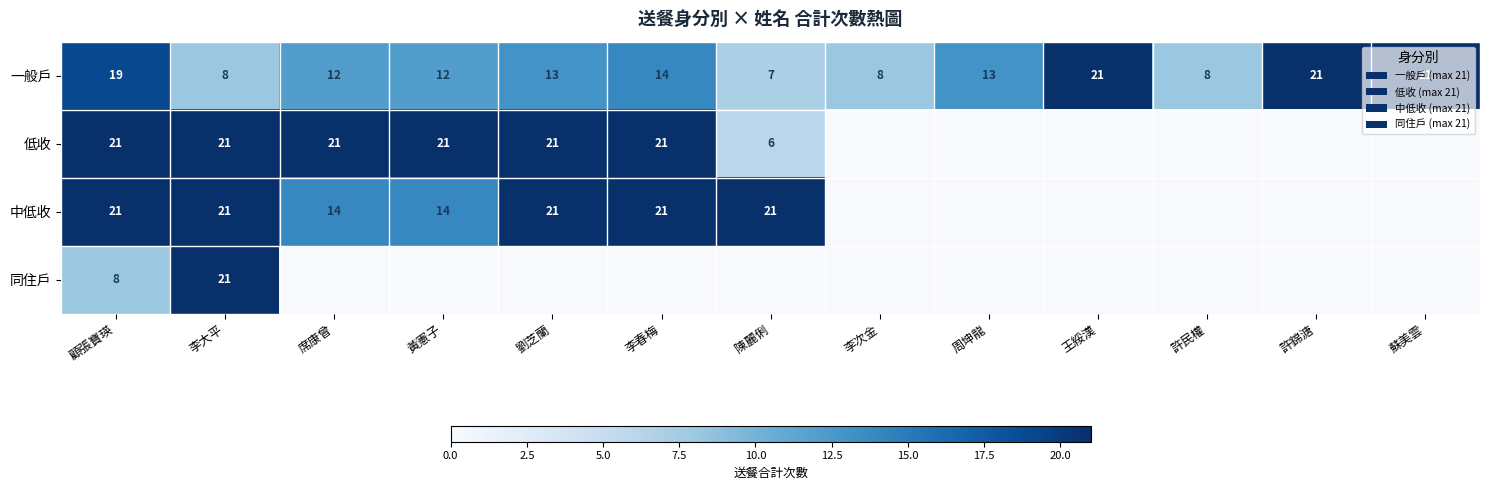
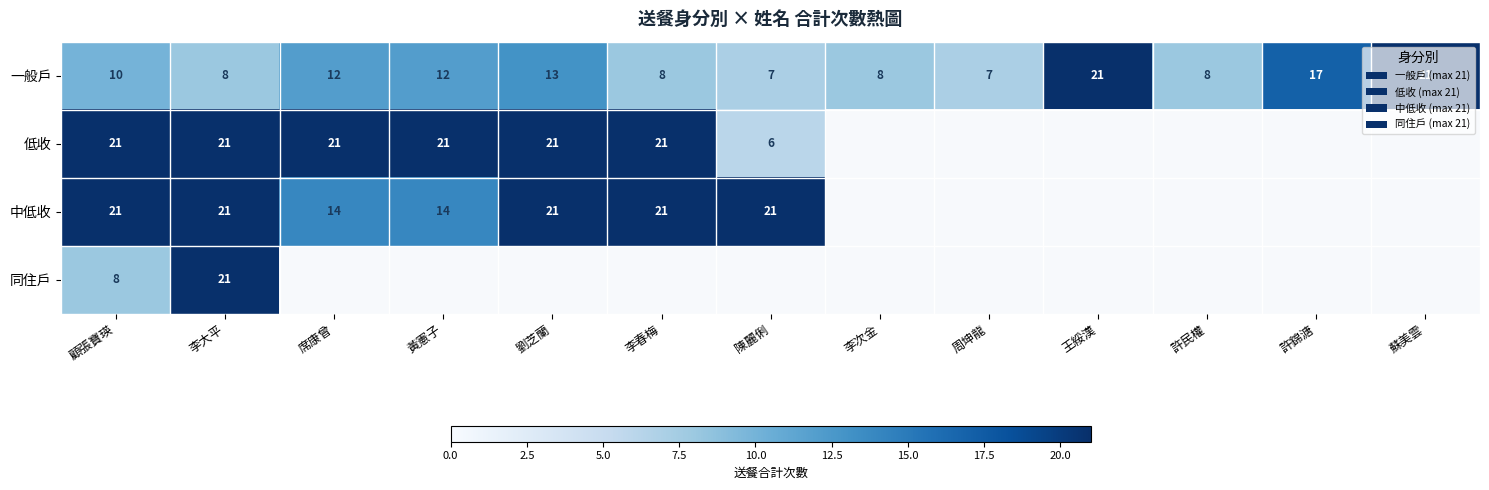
一般戶, 顧張寶瑛: 19 -> 10
一般戶, 李春梅: 14 -> 8
一般戶, 周坤龍: 13 -> 7
一般戶, 許錦溏: 21 -> 17
